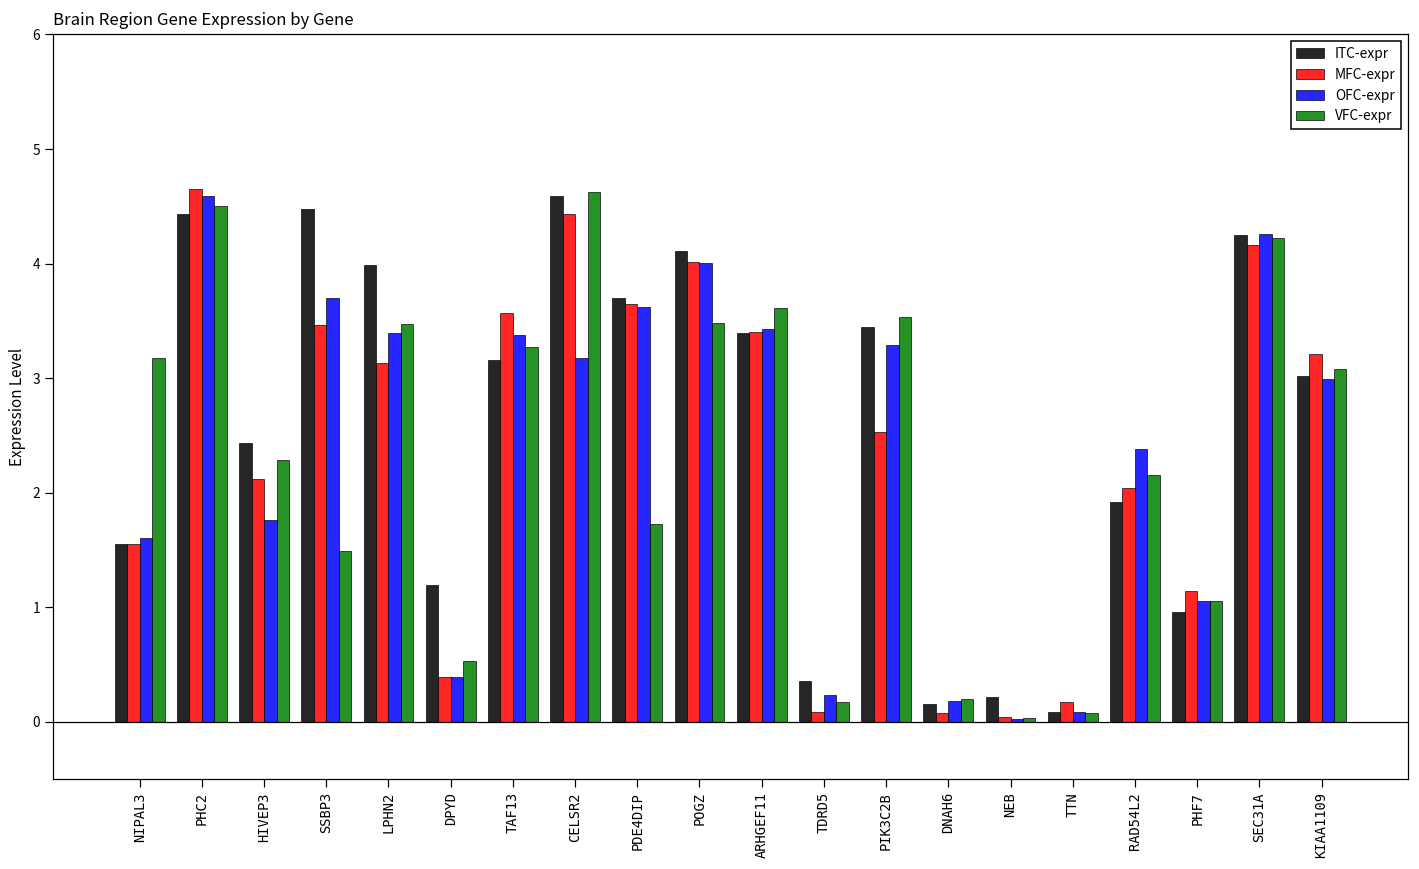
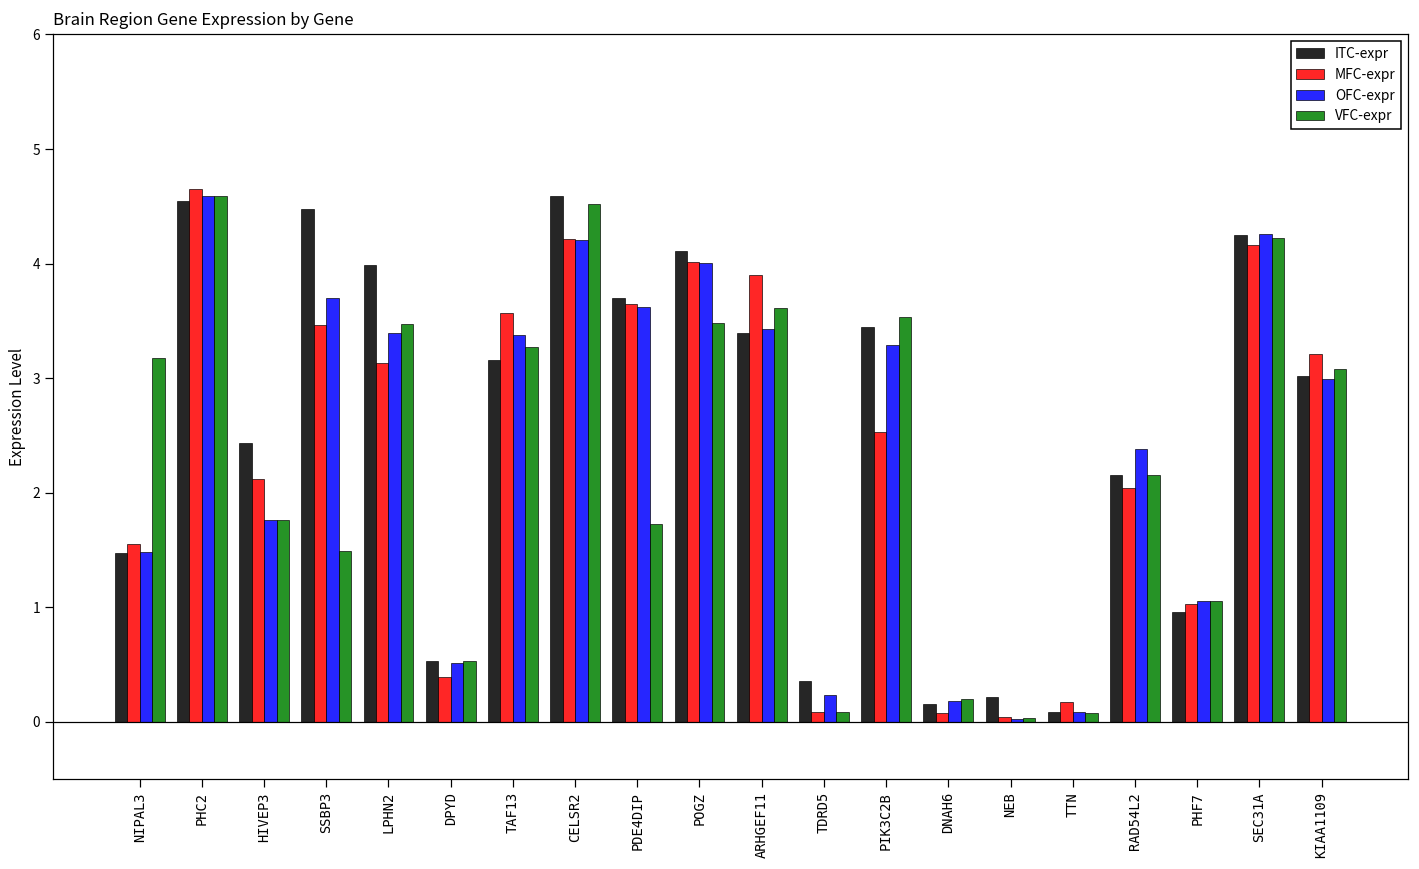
ITC-expr, NIPAL3: 1.55 -> 1.47
OFC-expr, NIPAL3: 1.60 -> 1.48
ITC-expr, PHC2: 4.43 -> 4.55
VFC-expr, PHC2: 4.50 -> 4.59
VFC-expr, HIVEP3: 2.29 -> 1.76
ITC-expr, DPYD: 1.19 -> 0.53
OFC-expr, DPYD: 0.39 -> 0.51
MFC-expr, CELSR2: 4.43 -> 4.21
OFC-expr, CELSR2: 3.18 -> 4.20
VFC-expr, CELSR2: 4.62 -> 4.52
MFC-expr, ARHGEF11: 3.40 -> 3.90
VFC-expr, TDRD5: 0.17 -> 0.09
ITC-expr, RAD54L2: 1.92 -> 2.15
MFC-expr, PHF7: 1.14 -> 1.03
